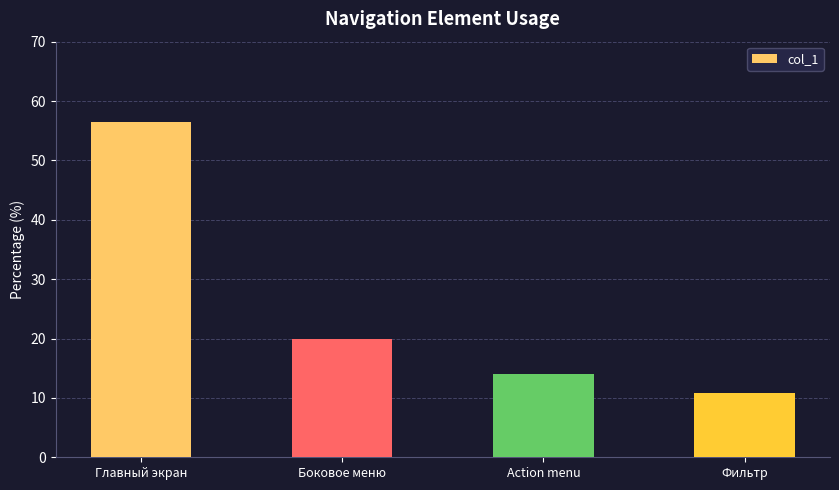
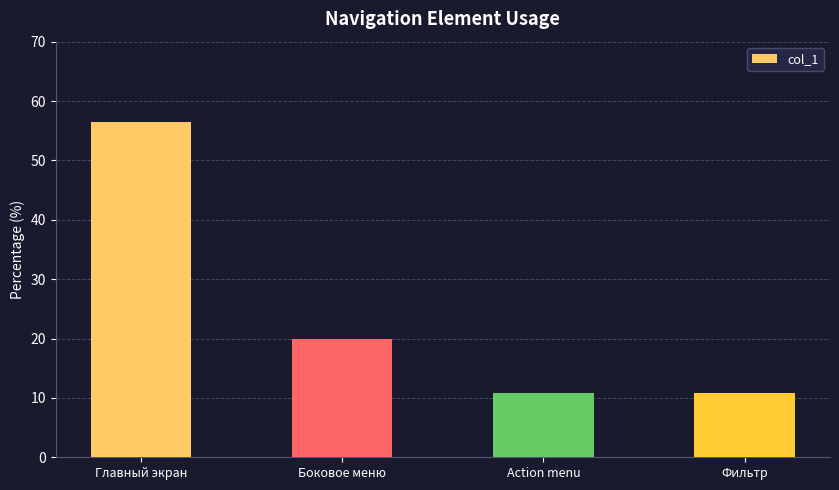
Action menu: 14 -> 11
